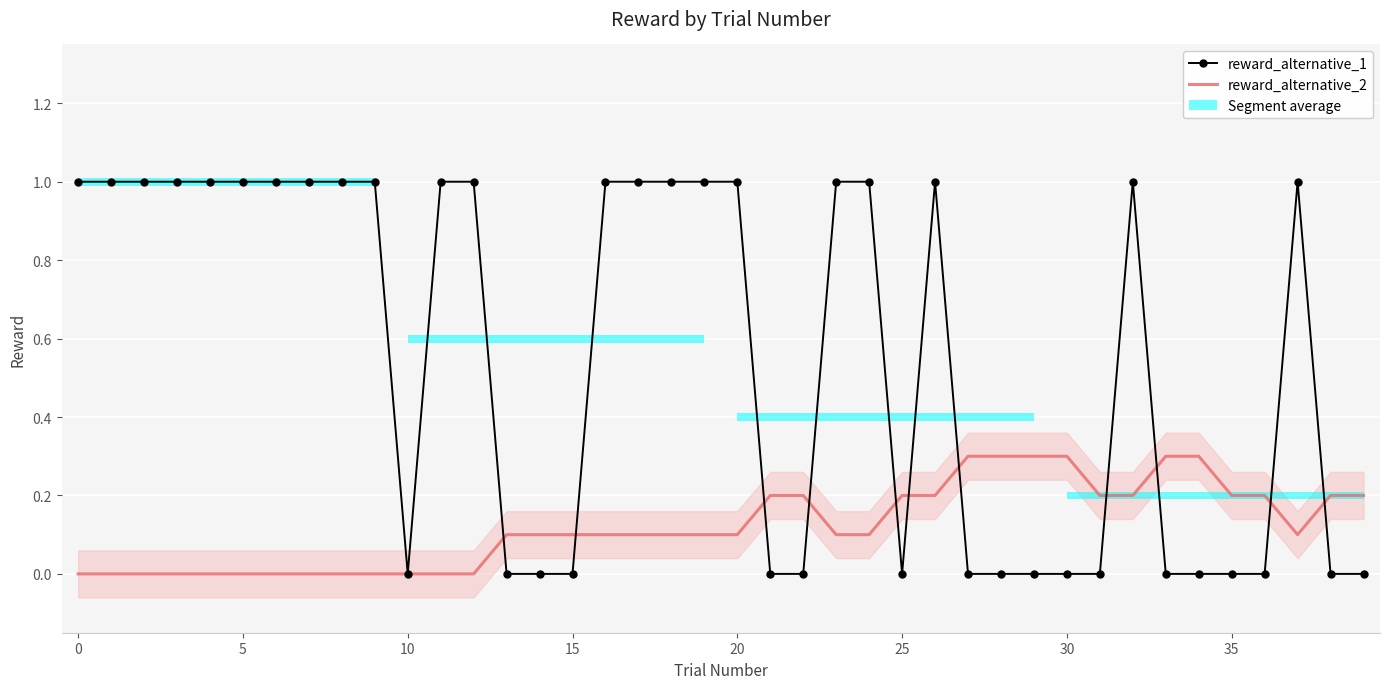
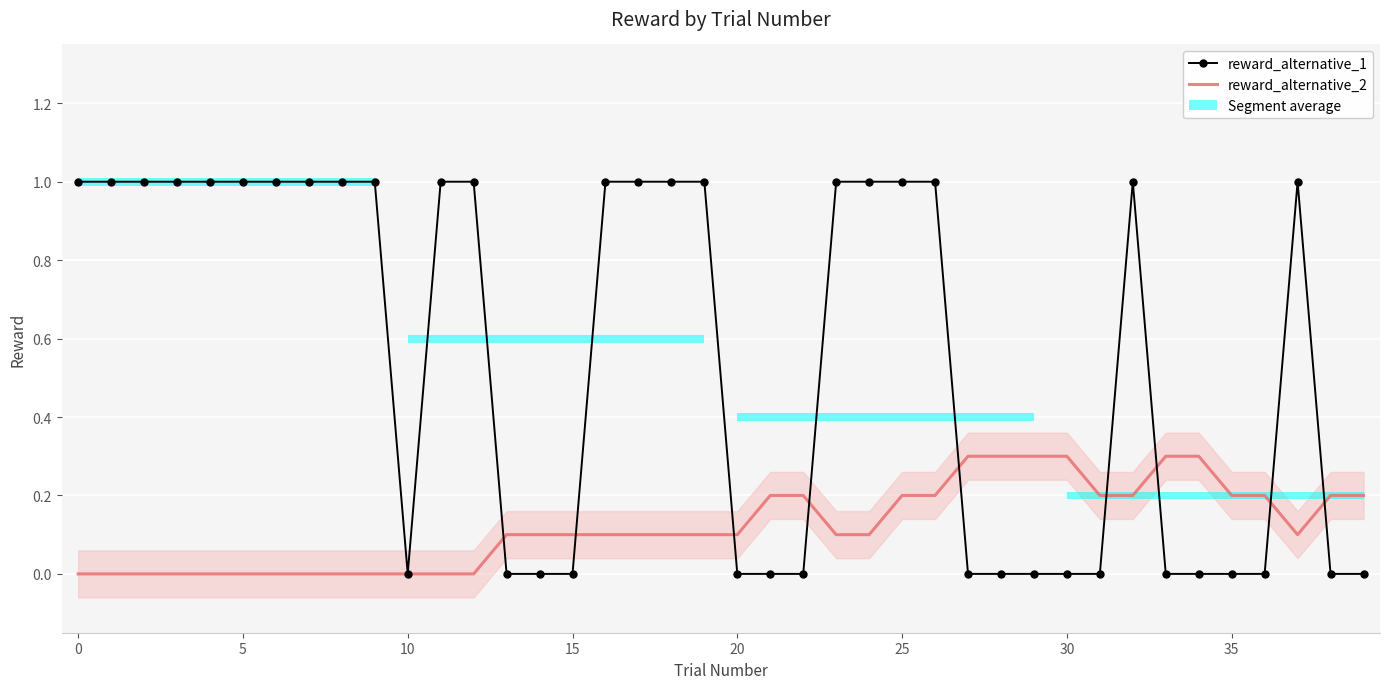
reward_alternative_1, 20: 1 -> 0
reward_alternative_1, 25: 0 -> 1
